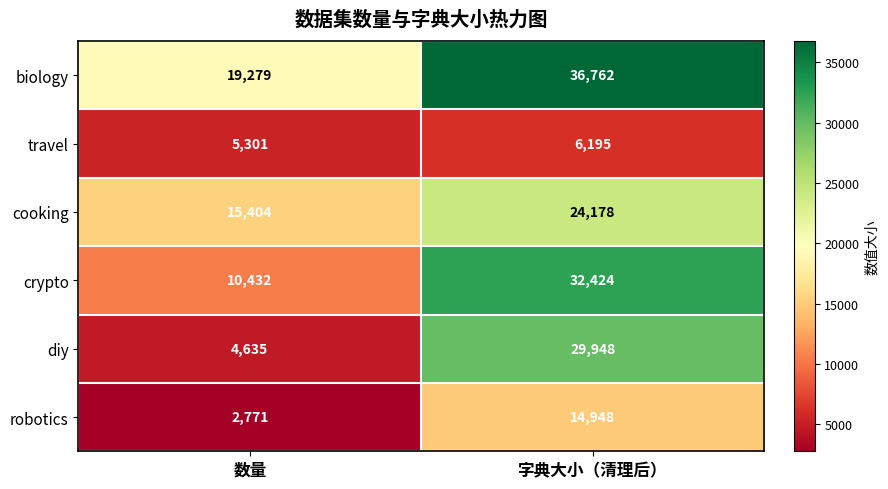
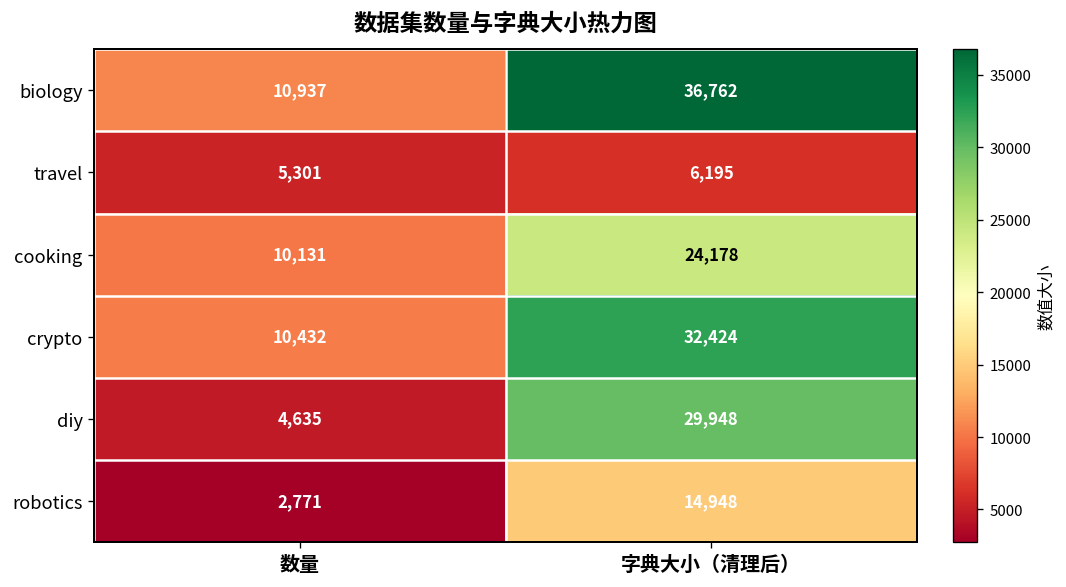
biology, 数量: 19,279 -> 10,937
cooking, 数量: 15,404 -> 10,131
